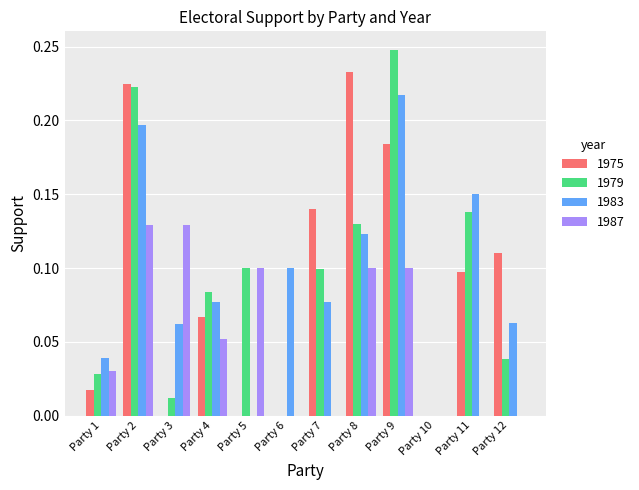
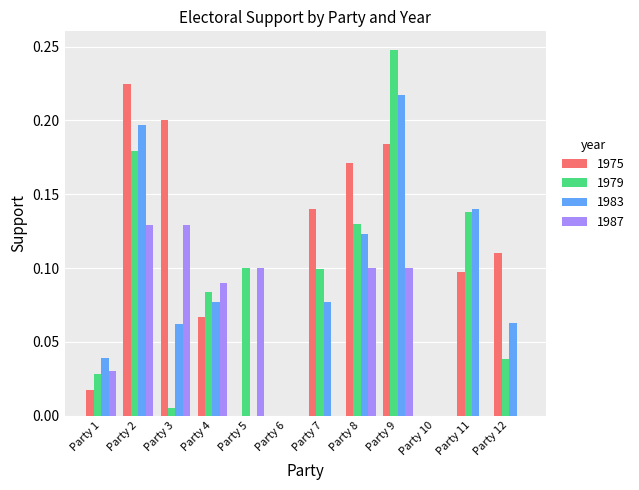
1979, Party 2: 0.223 -> 0.179
1975, Party 3: 0.0 -> 0.2
1979, Party 3: 0.012 -> 0.005
1987, Party 4: 0.052 -> 0.090
1983, Party 6: 0.1 -> 0.0
1975, Party 8: 0.233 -> 0.171
1983, Party 11: 0.15 -> 0.14
